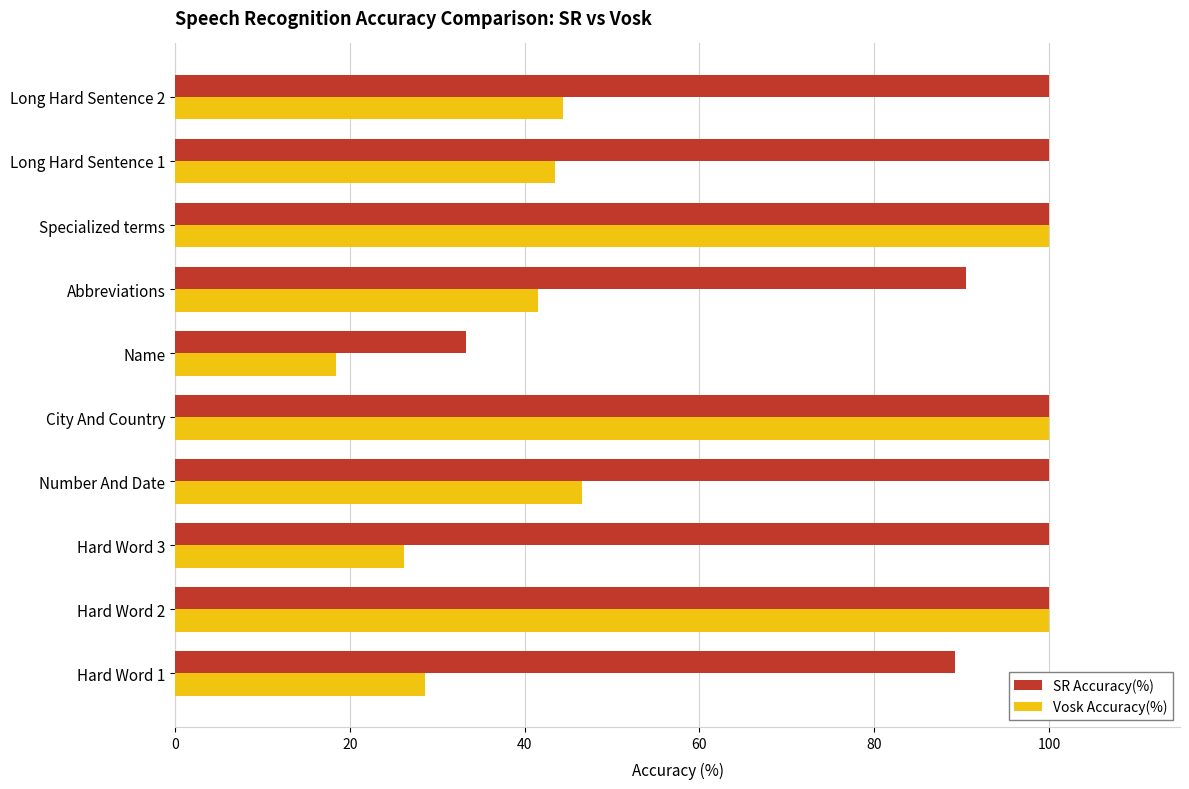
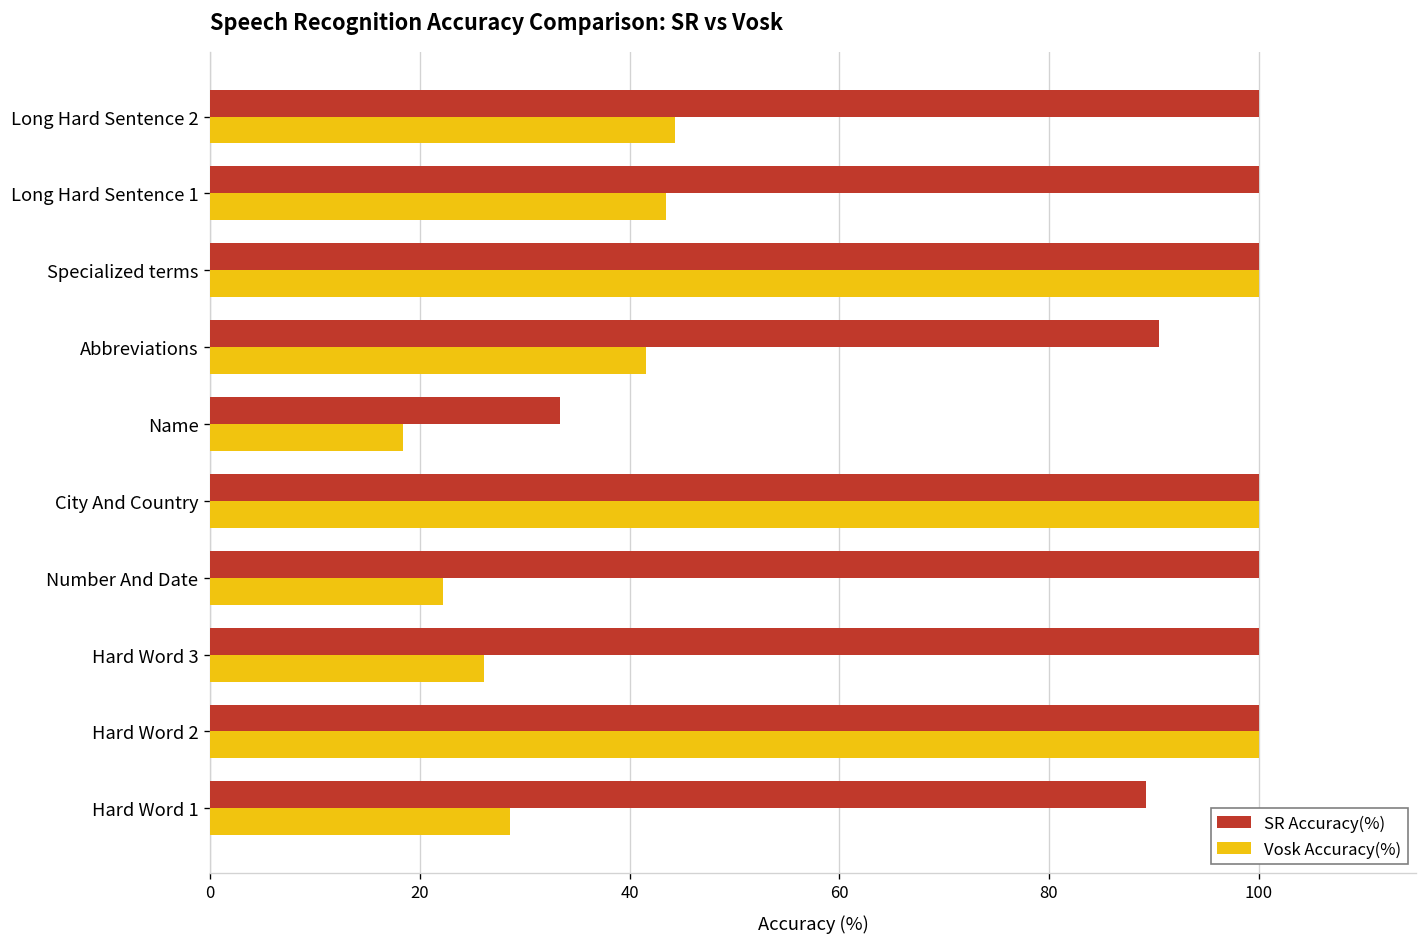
Vosk Accuracy(%), Number And Date: 47 -> 22
